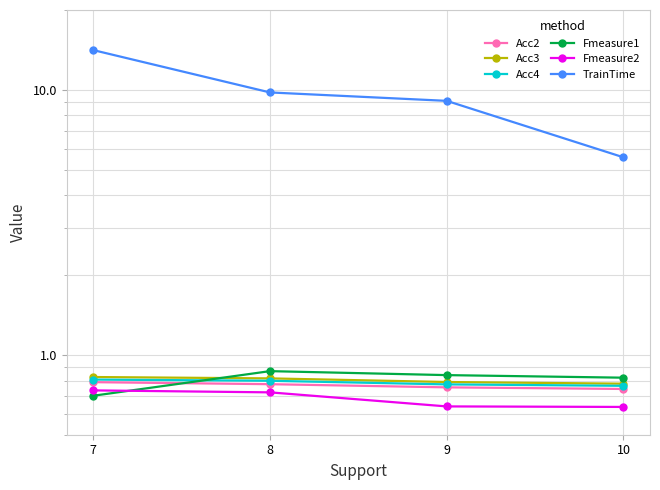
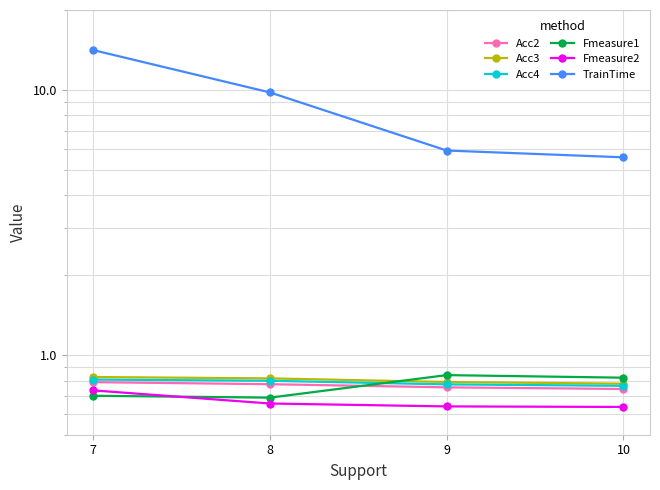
Fmeasure1, 8: 0.87 -> 0.69
Fmeasure2, 8: 0.72 -> 0.66
TrainTime, 9: 9.1 -> 5.9
